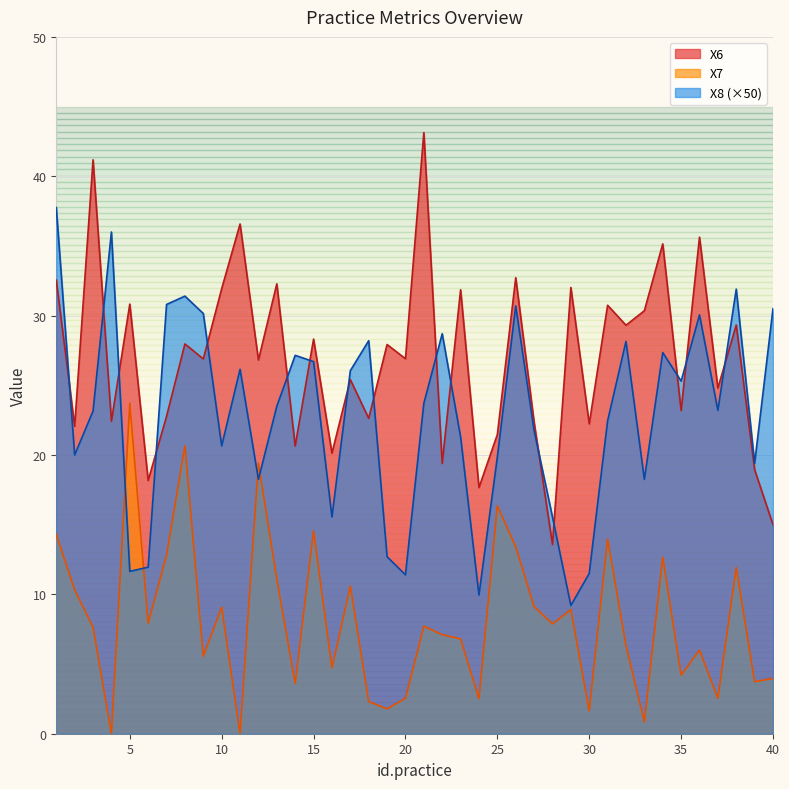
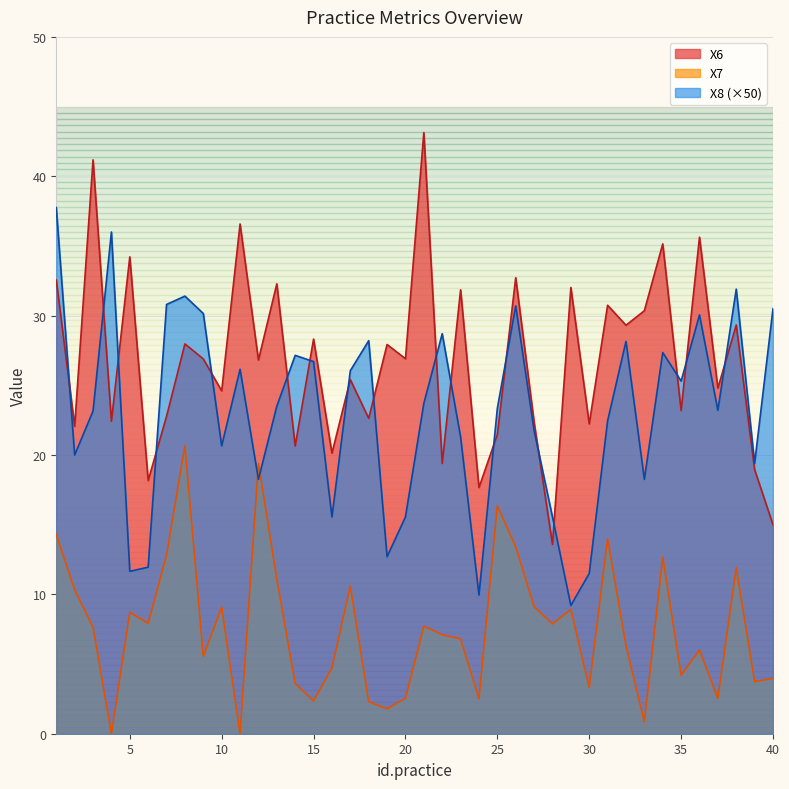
X6, 5: 30.8 -> 34.2
X7, 5: 23.7 -> 8.7
X6, 10: 31.9 -> 24.6
X7, 15: 14.6 -> 2.4
X8 (×50), 20: 11.4 -> 15.6
X8 (×50), 25: 19.9 -> 23.4
X7, 30: 1.6 -> 3.3
